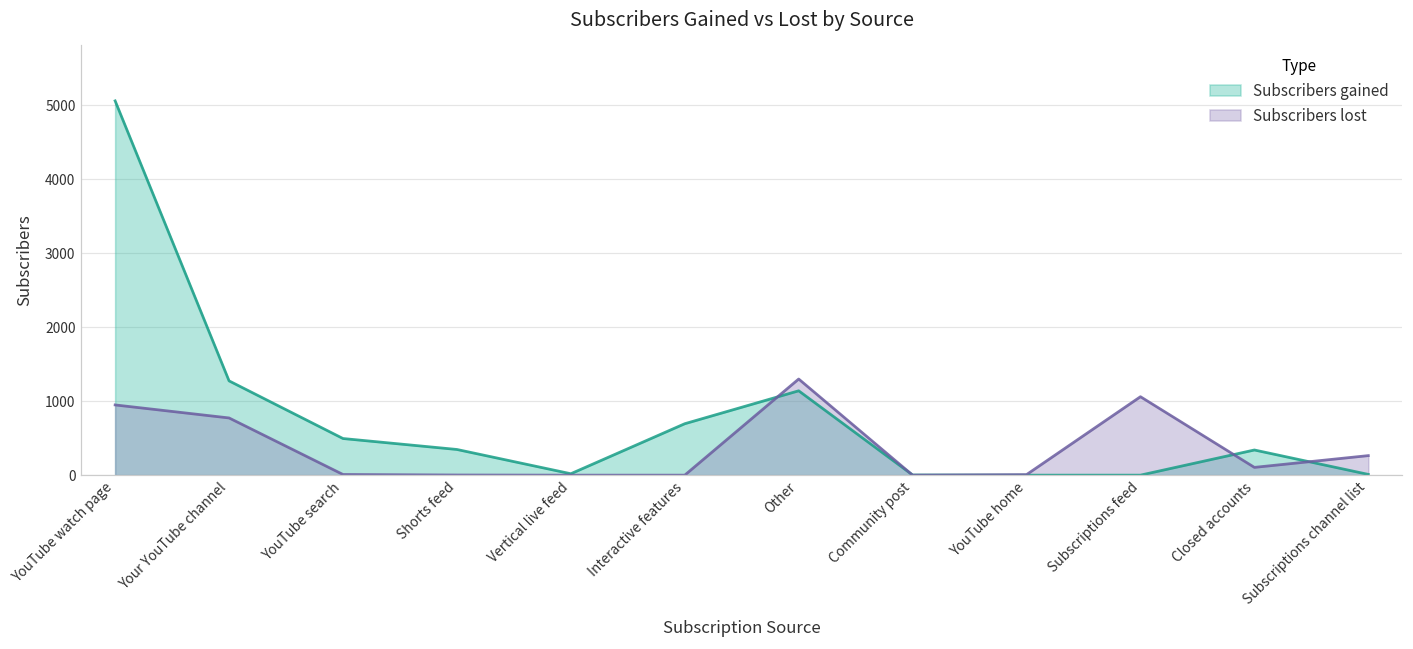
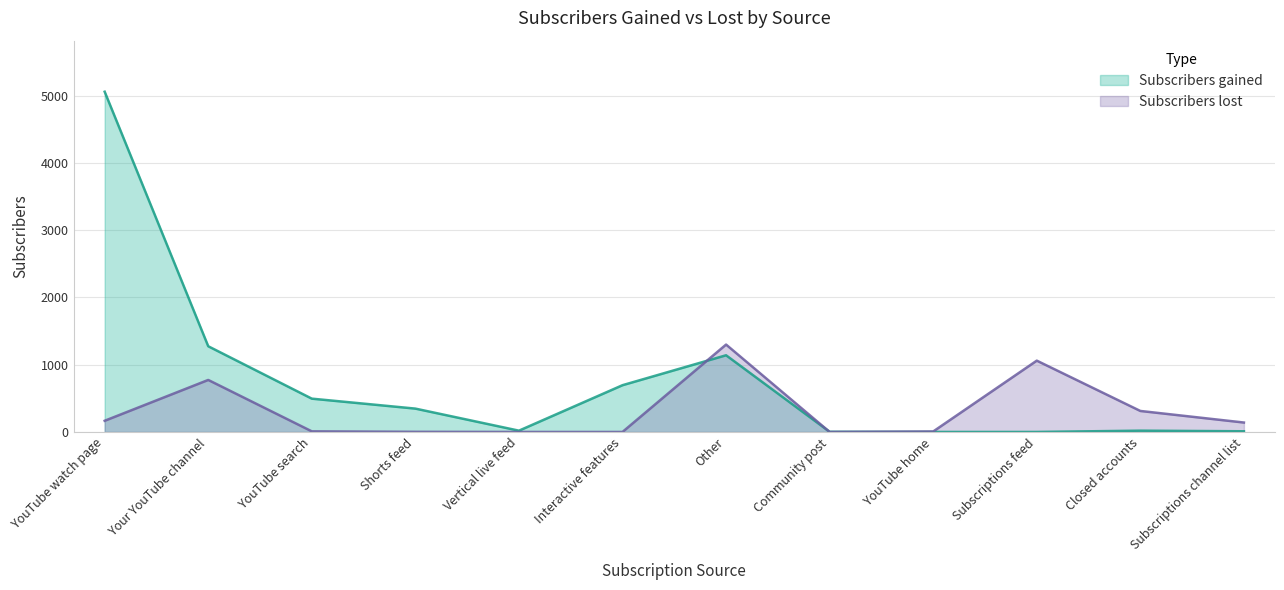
Subscribers lost, YouTube watch page: 900 -> 200
Subscribers gained, Closed accounts: 300 -> 0
Subscribers lost, Closed accounts: 100 -> 300
Subscribers lost, Subscriptions channel list: 300 -> 100
